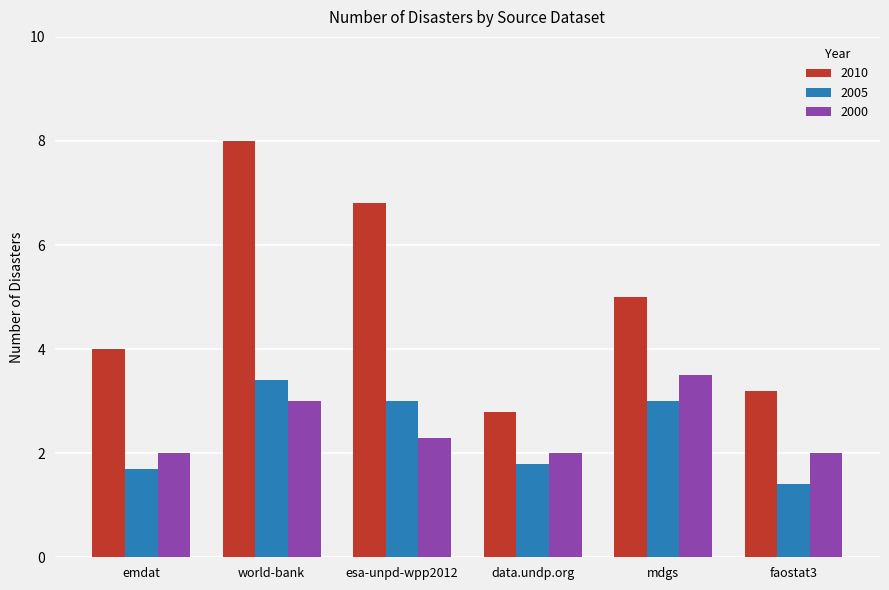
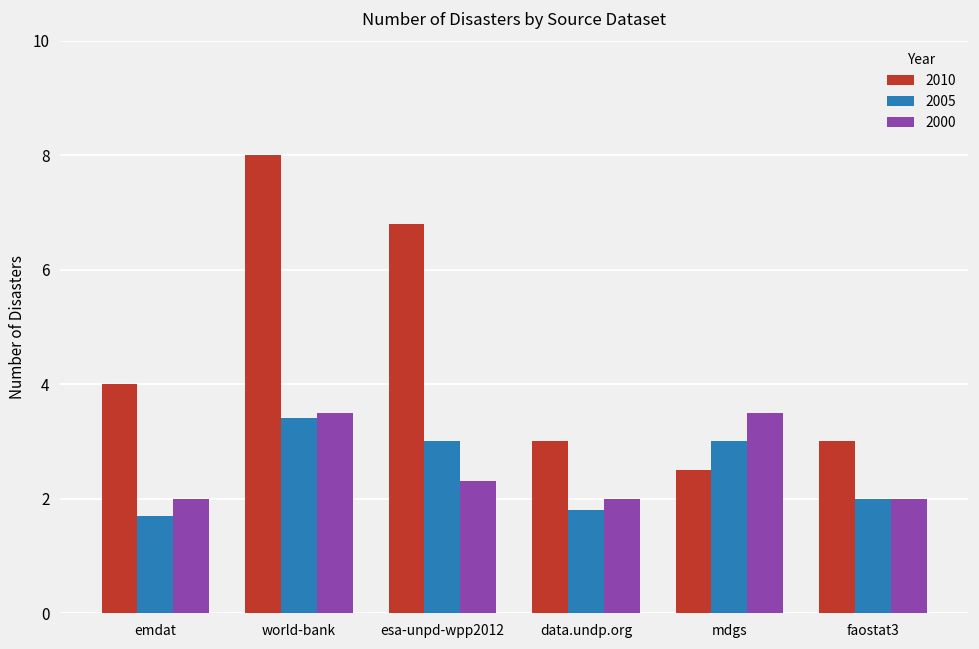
2000, world-bank: 3.0 -> 3.5
2010, data.undp.org: 2.8 -> 3.0
2010, mdgs: 5.0 -> 2.5
2010, faostat3: 3.2 -> 3.0
2005, faostat3: 1.4 -> 2.0
